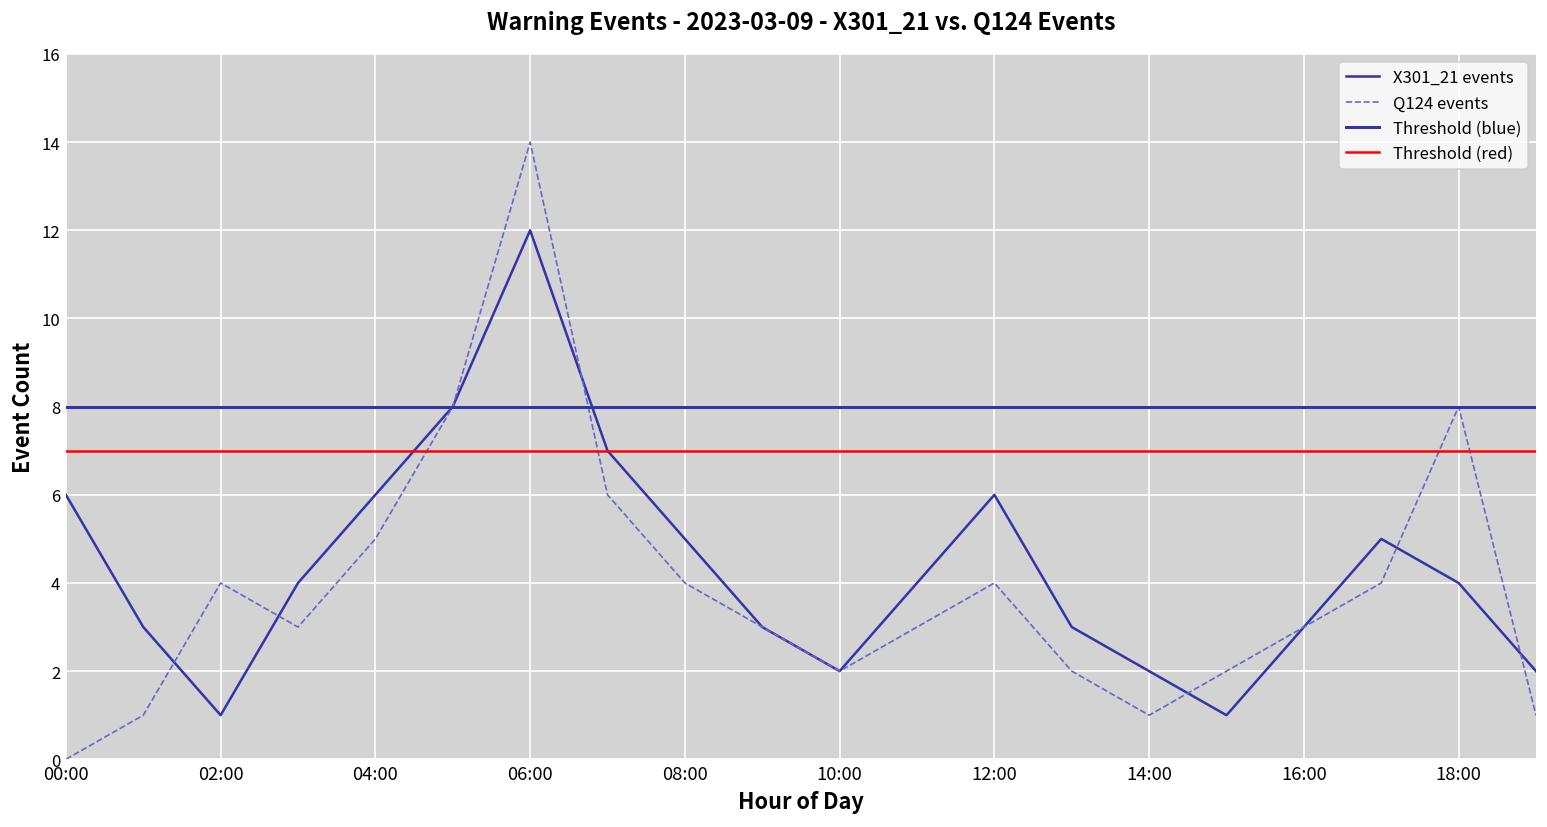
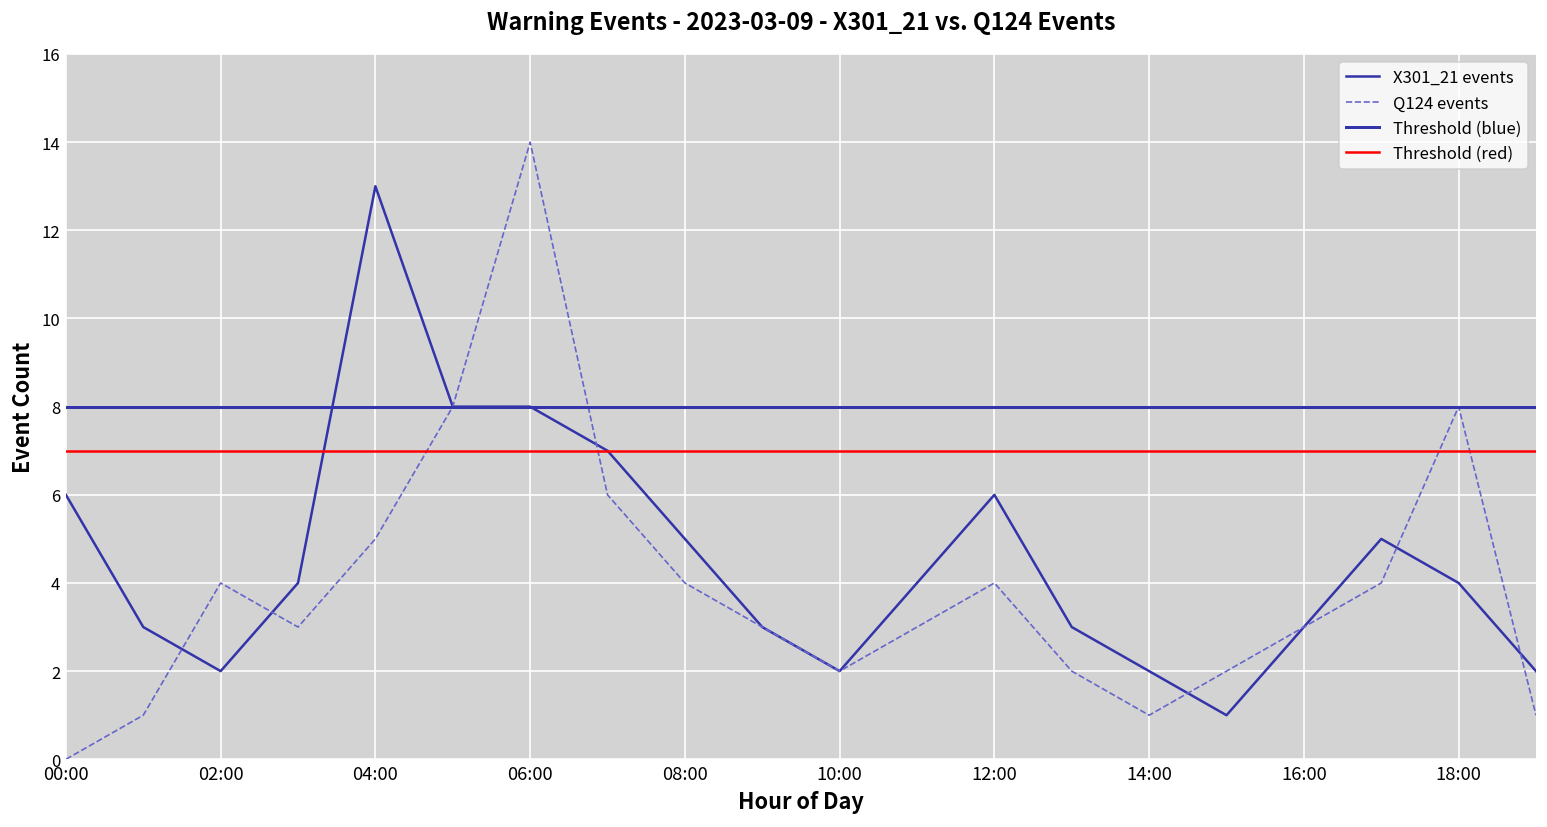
X301_21 events, 02:00: 1 -> 2
X301_21 events, 04:00: 6 -> 13
X301_21 events, 06:00: 12 -> 8
